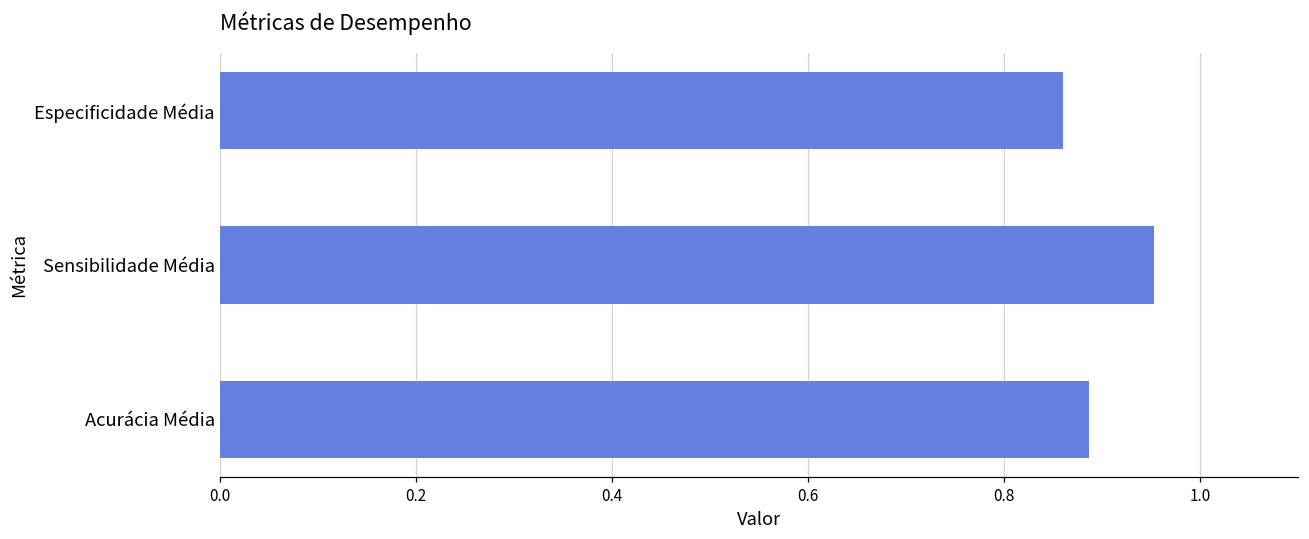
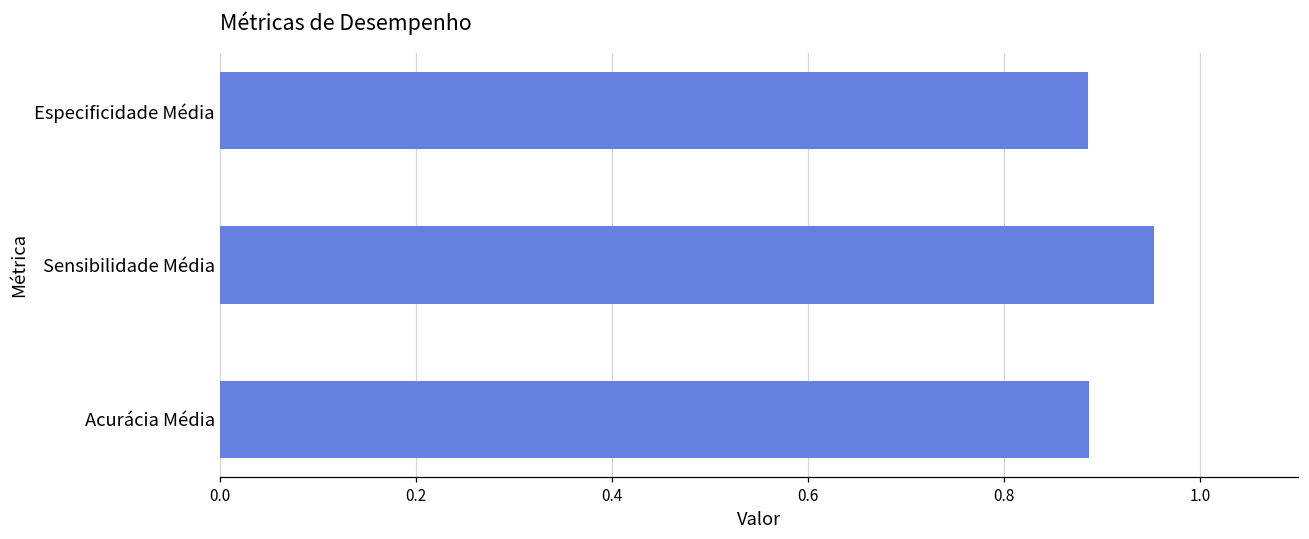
Especificidade Média: 0.86 -> 0.89
